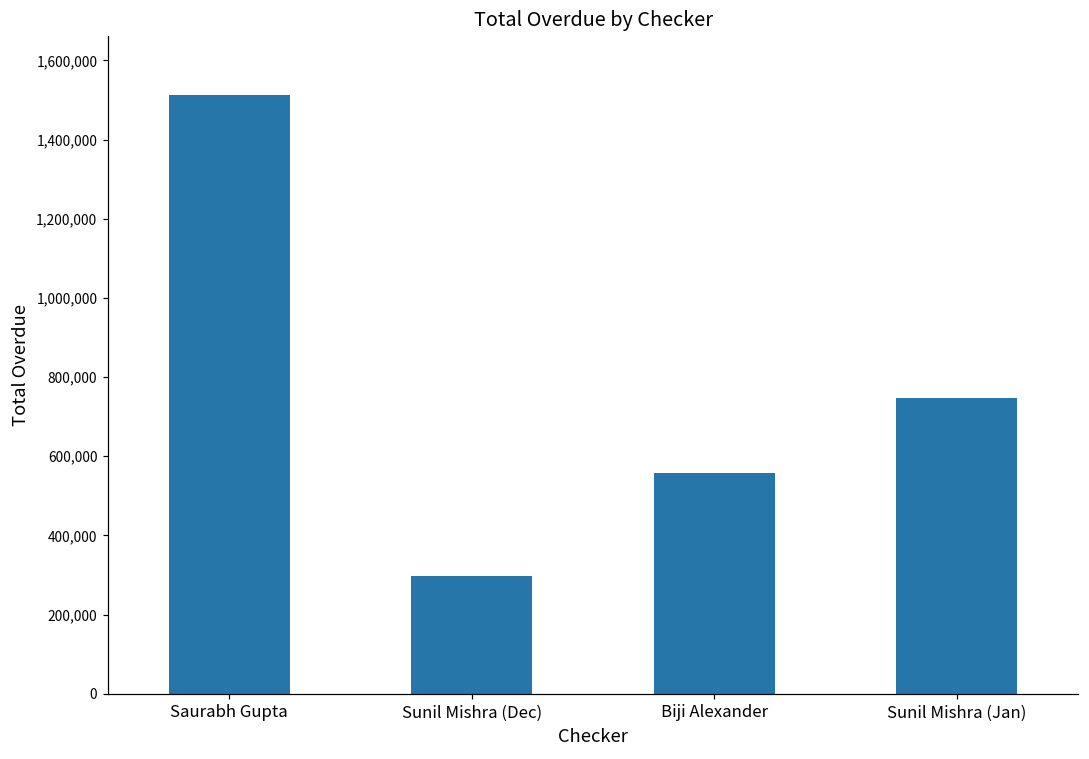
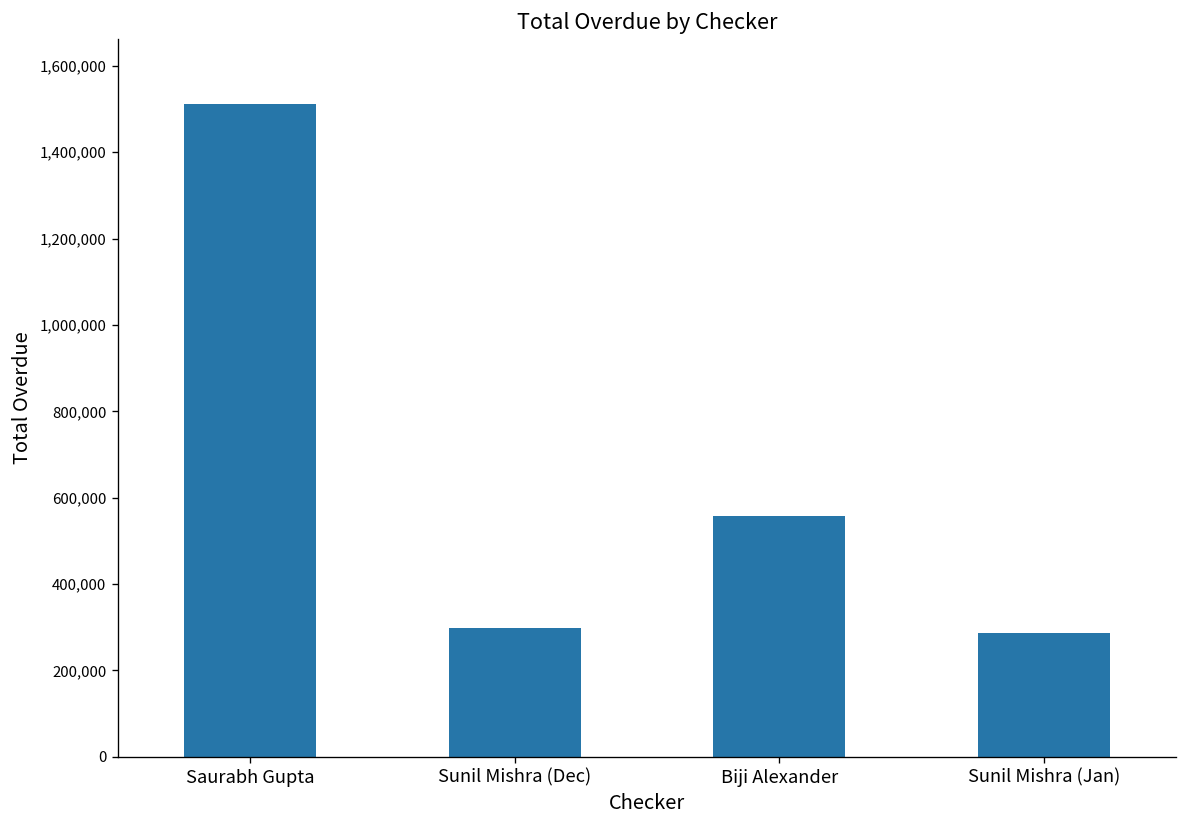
Sunil Mishra (Jan): 750,000 -> 290,000
